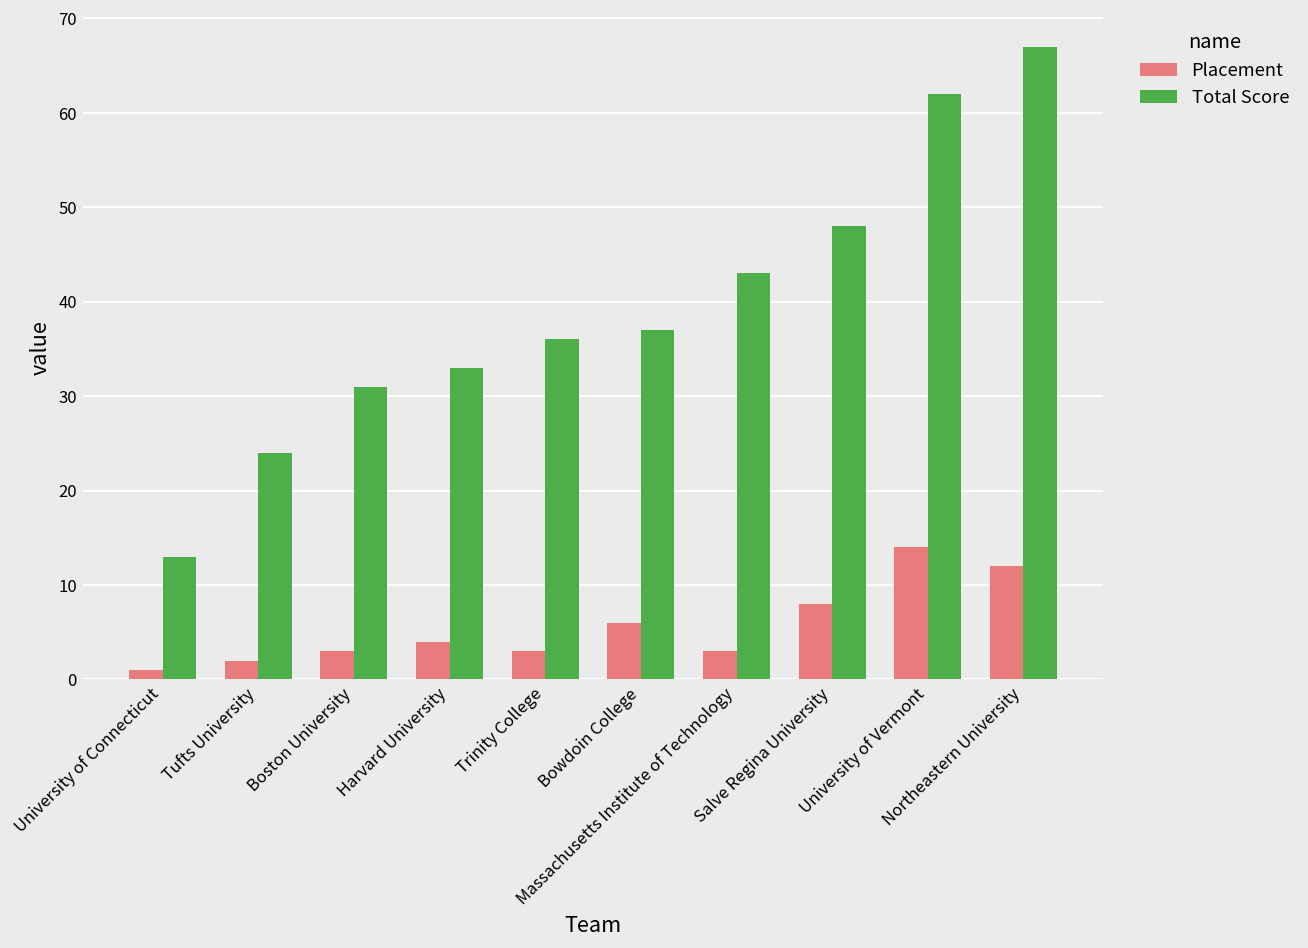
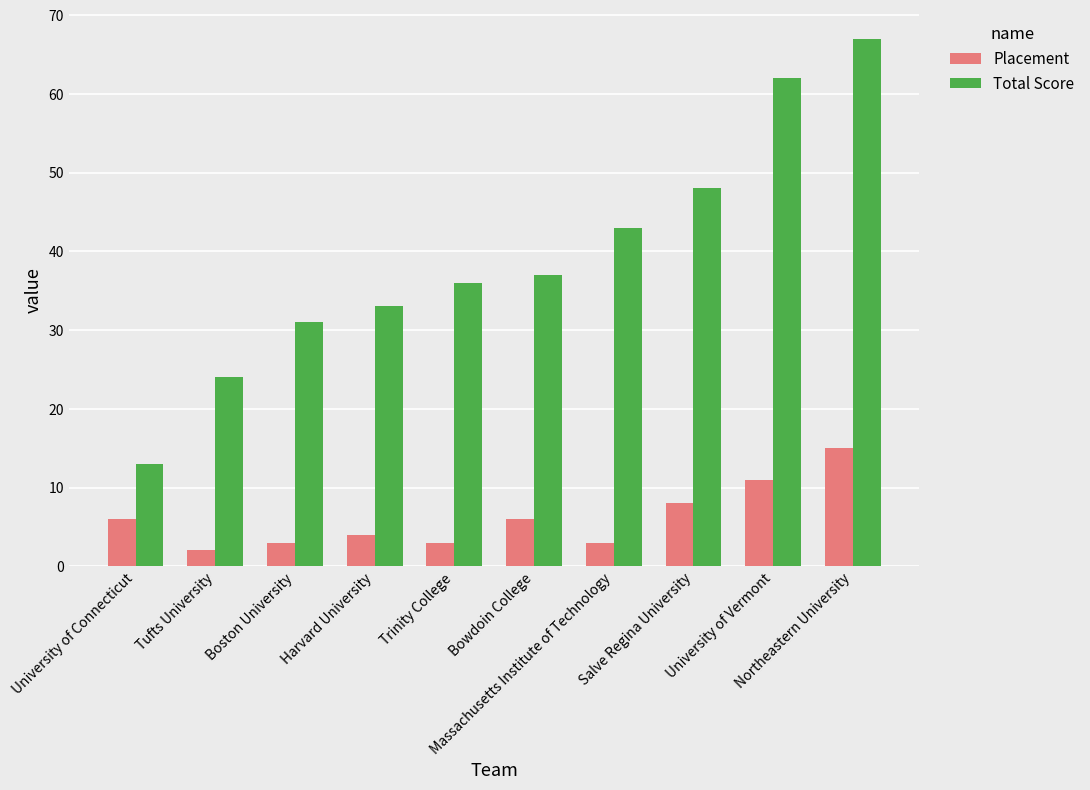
Placement, University of Connecticut: 1 -> 6
Placement, University of Vermont: 14 -> 11
Placement, Northeastern University: 12 -> 15
